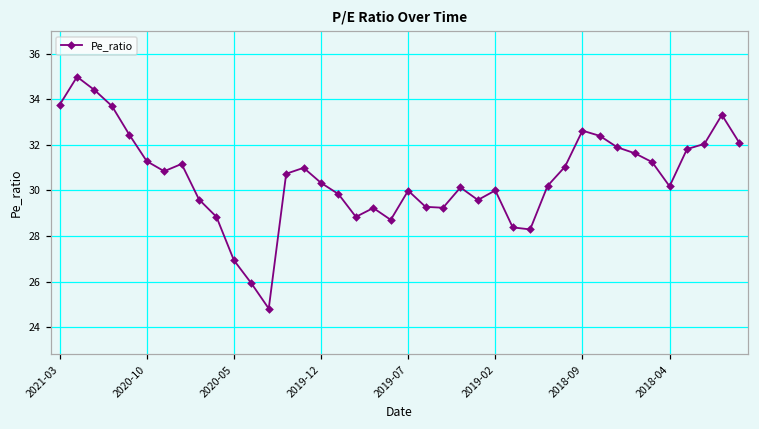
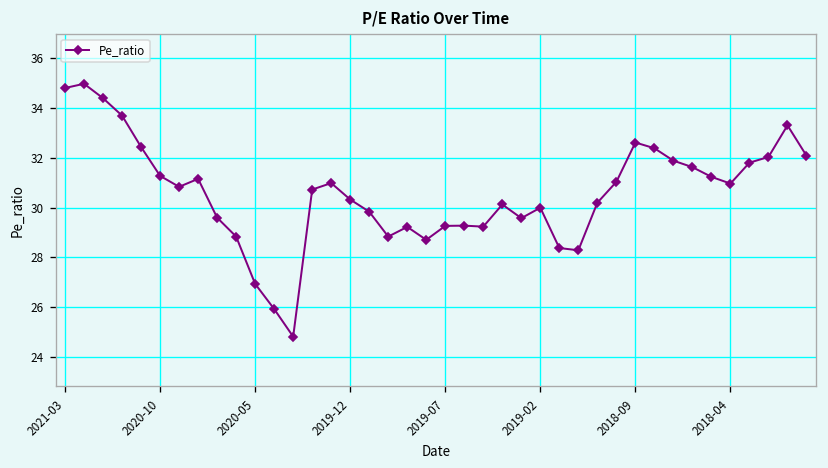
2021-03: 33.8 -> 34.8
2019-07: 30.0 -> 29.3
2018-04: 30.2 -> 31.0
